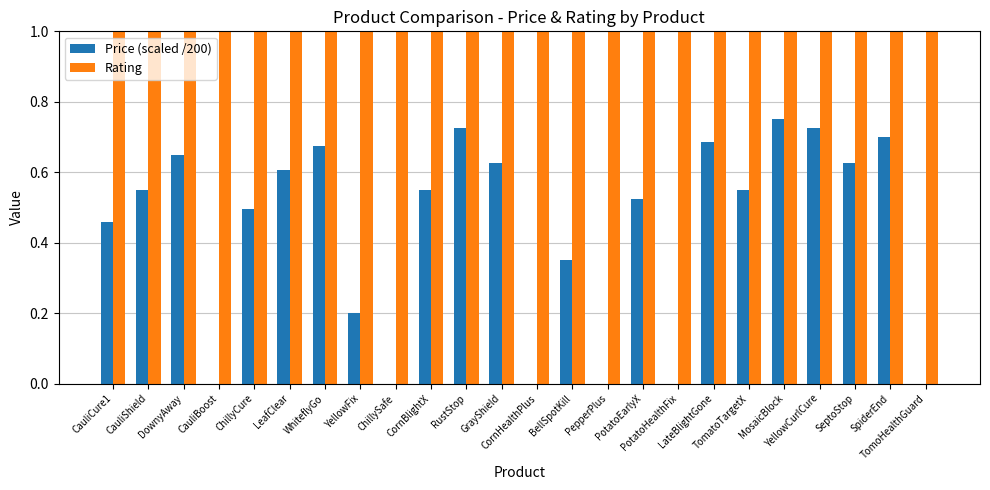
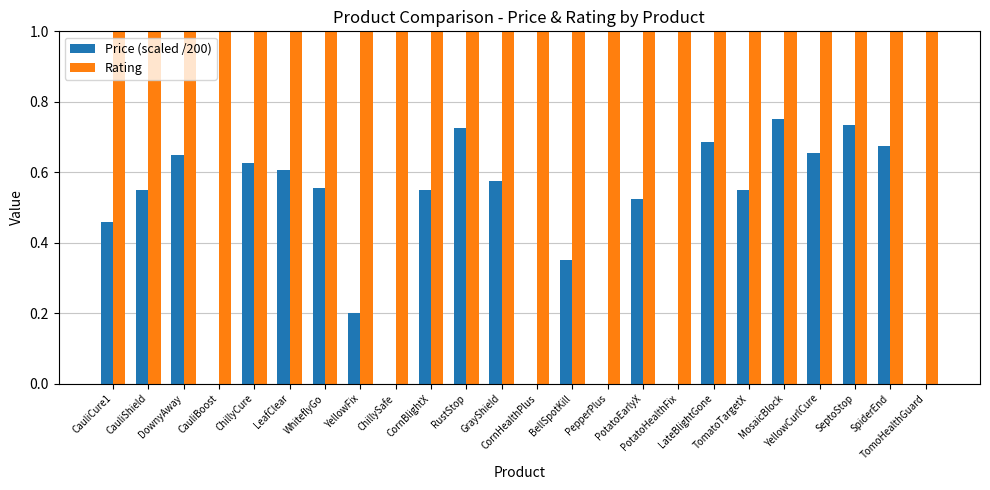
Price (scaled /200), ChillyCure: 0.50 -> 0.63
Price (scaled /200), WhiteflyGo: 0.68 -> 0.56
Price (scaled /200), GrayShield: 0.63 -> 0.58
Price (scaled /200), YellowCurlCure: 0.73 -> 0.66
Price (scaled /200), SeptoStop: 0.63 -> 0.74
Price (scaled /200), SpiderEnd: 0.70 -> 0.68
